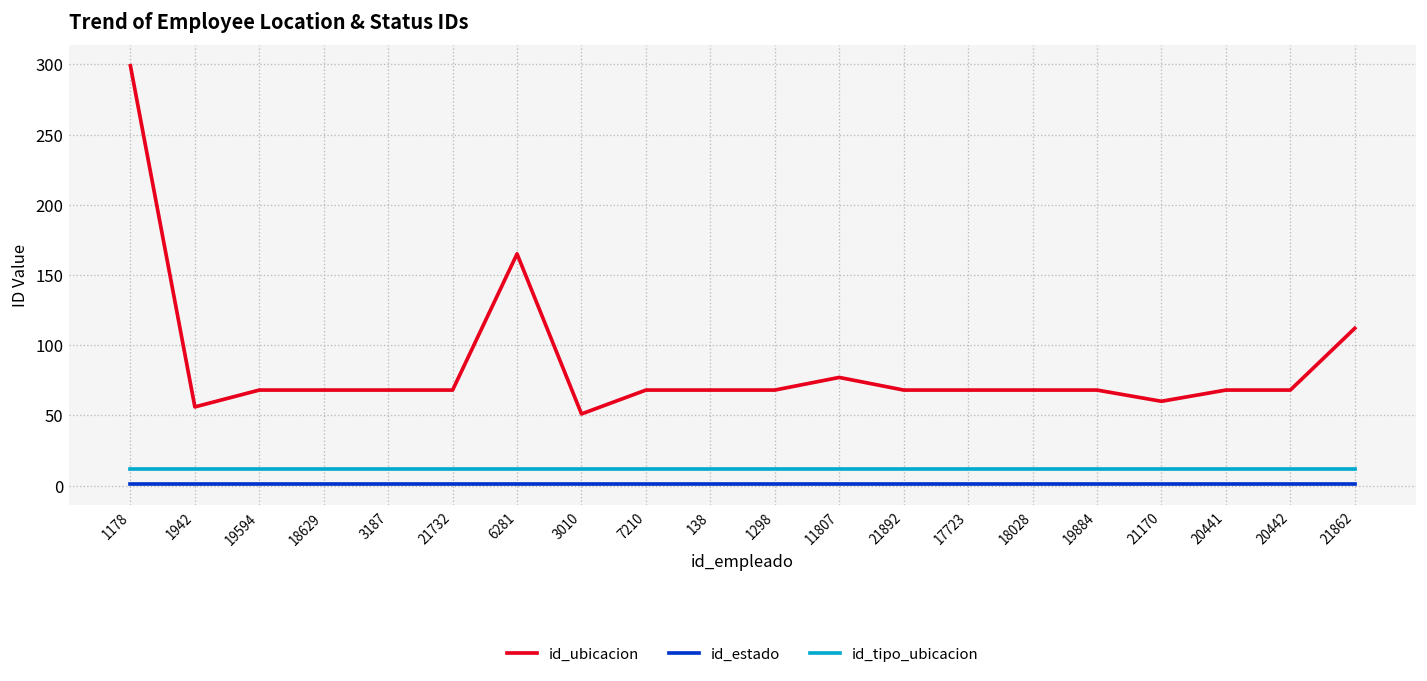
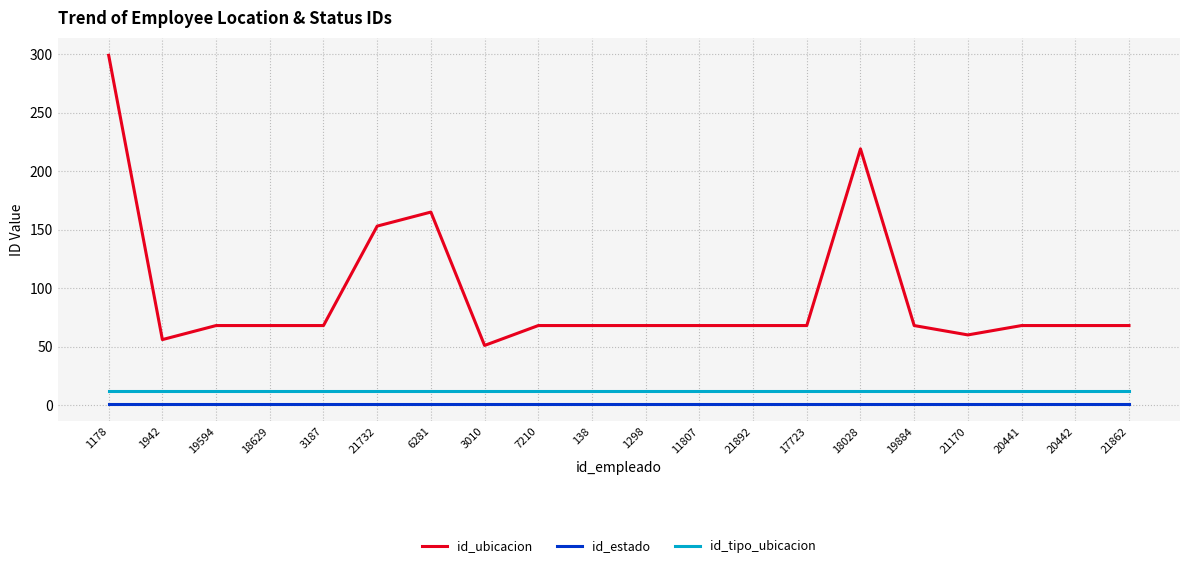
id_ubicacion, 21732: 68 -> 153
id_ubicacion, 11807: 77 -> 68
id_ubicacion, 18028: 68 -> 219
id_ubicacion, 21862: 112 -> 68
